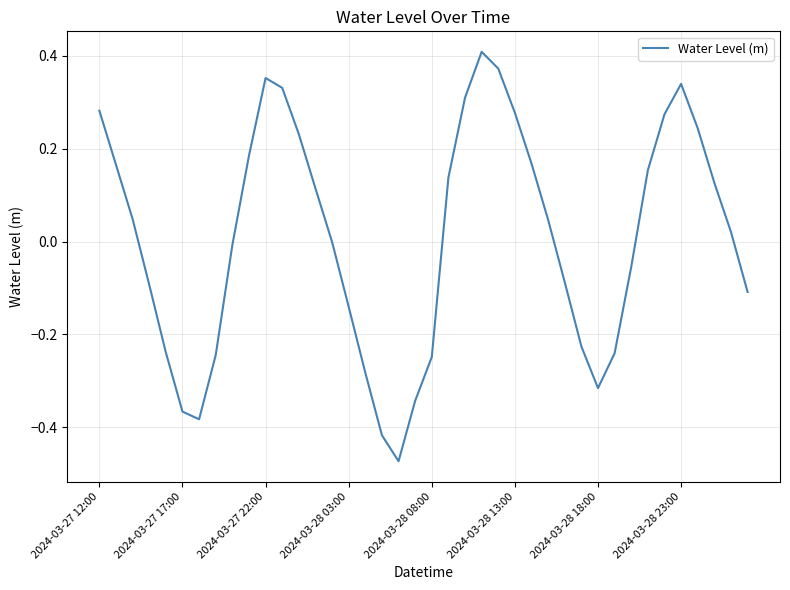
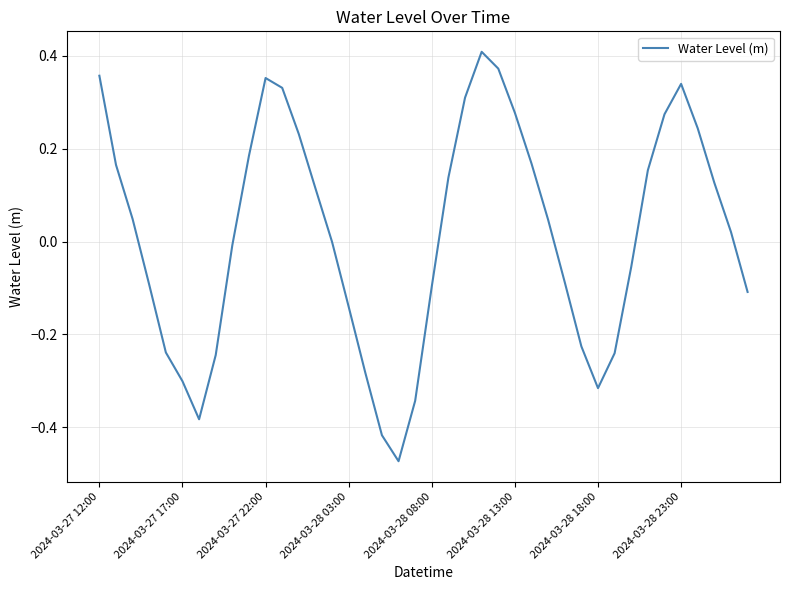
2024-03-27 12:00: 0.28 -> 0.36
2024-03-27 17:00: -0.37 -> -0.30
2024-03-28 08:00: -0.25 -> -0.10
